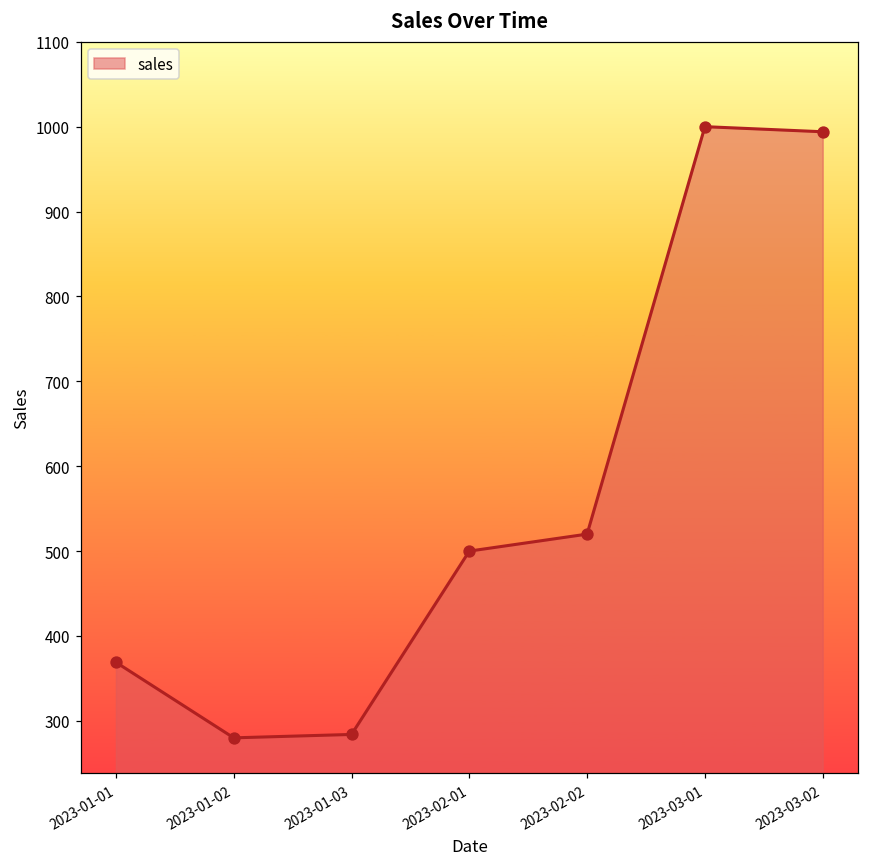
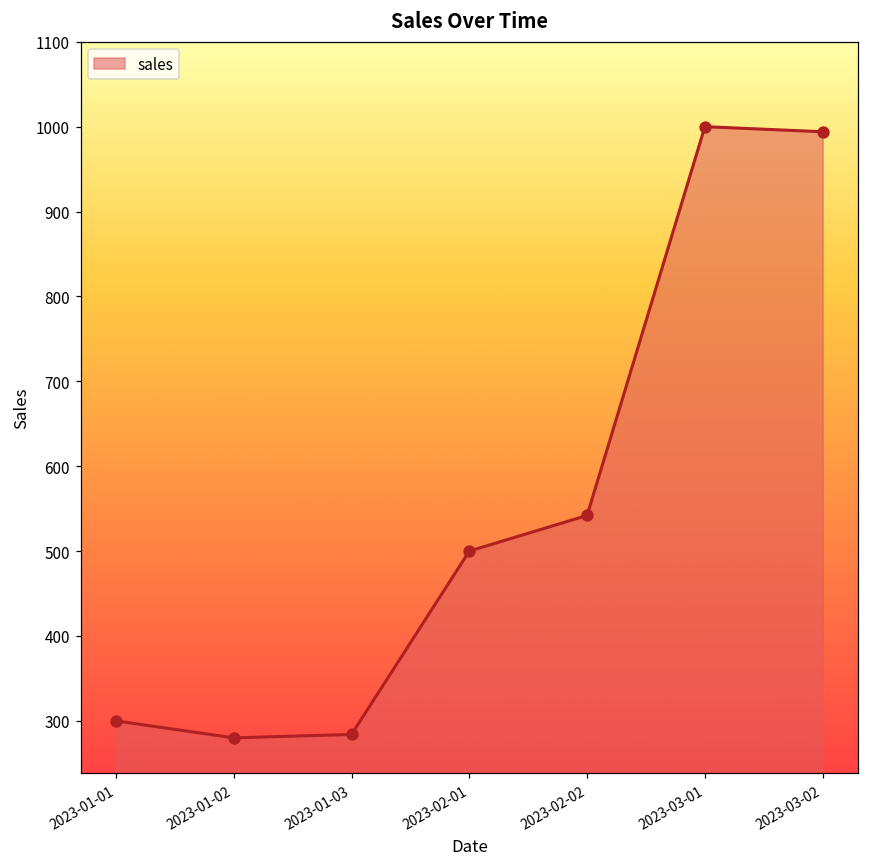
2023-01-01: 370 -> 300
2023-02-02: 520 -> 540
